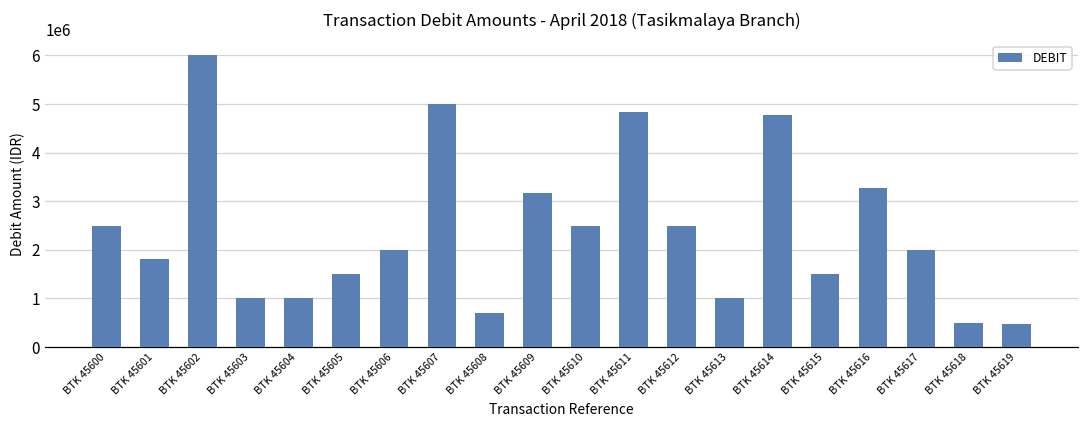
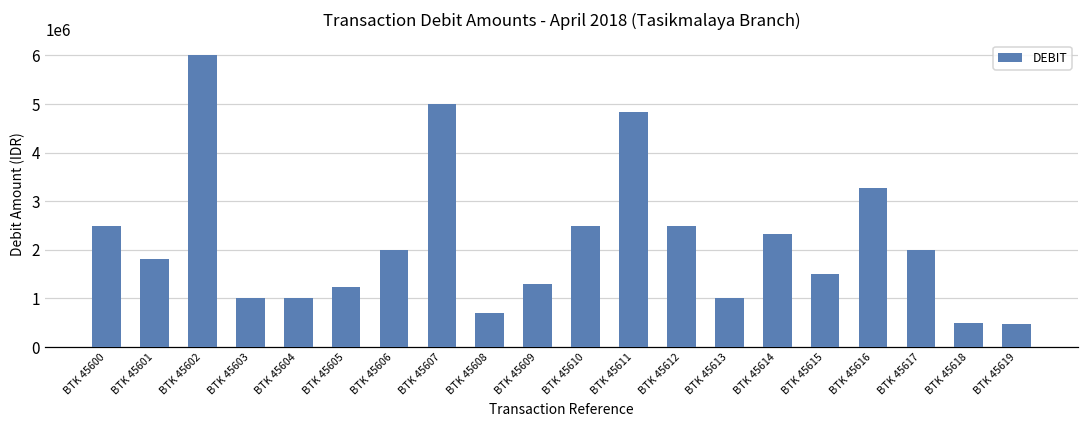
BTK 45605: 1500000 -> 1200000
BTK 45609: 3200000 -> 1300000
BTK 45614: 4800000 -> 2300000
